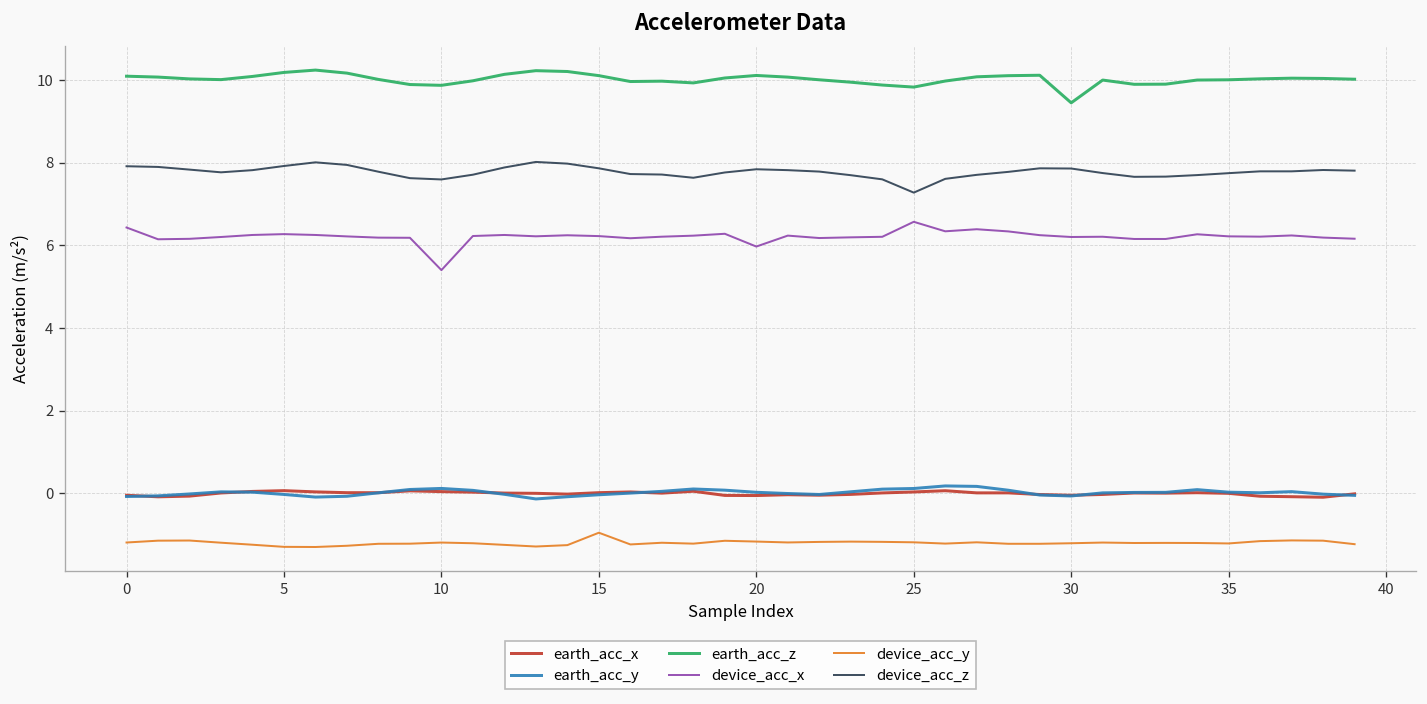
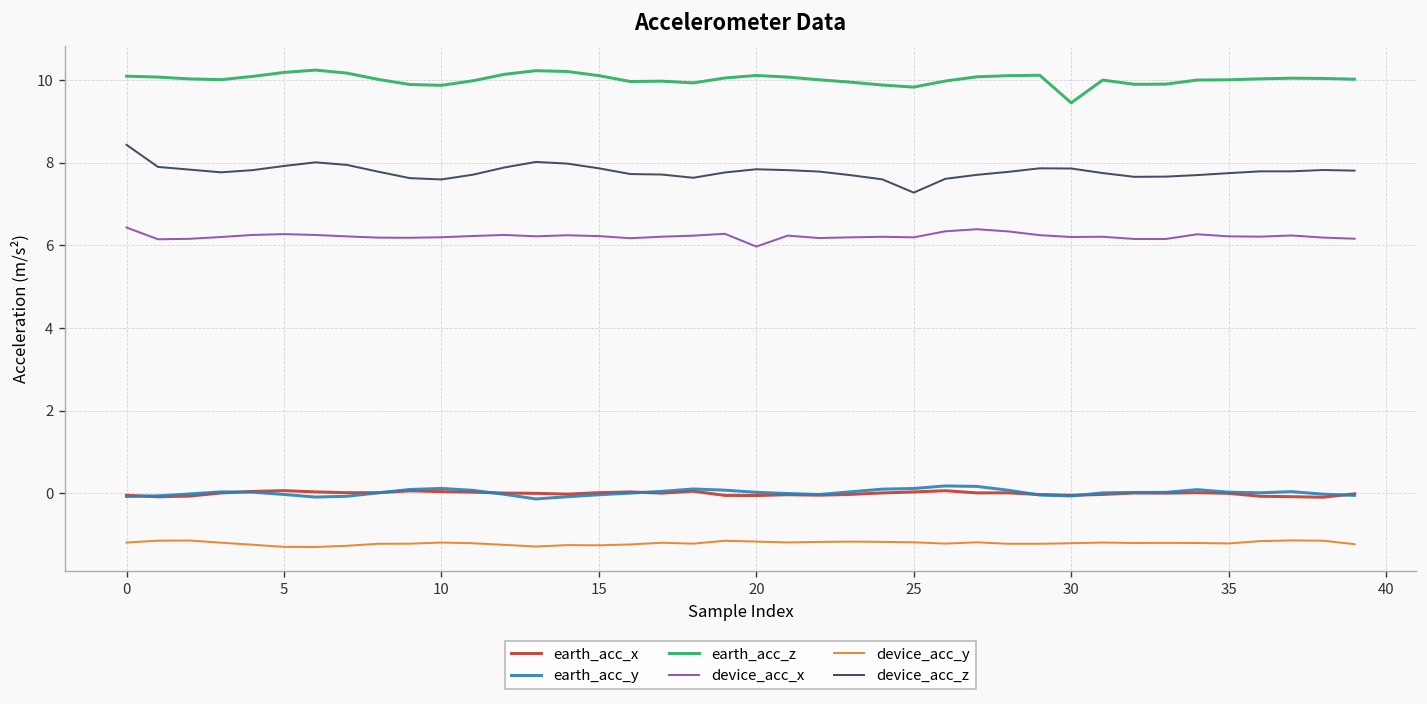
device_acc_z, 0: 7.9 -> 8.4
device_acc_x, 10: 5.4 -> 6.2
device_acc_y, 15: -1.0 -> -1.3
device_acc_x, 25: 6.6 -> 6.2
